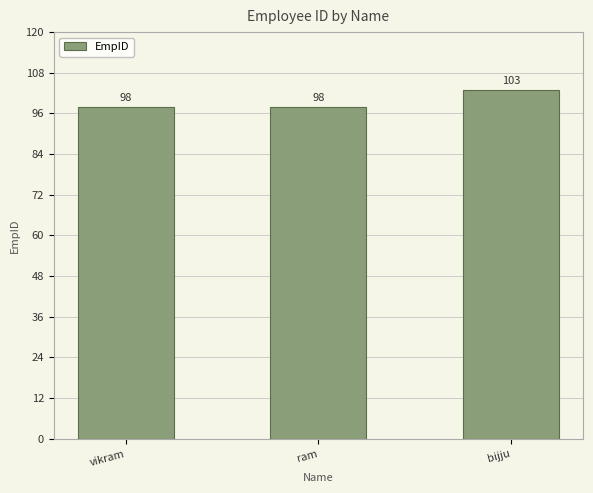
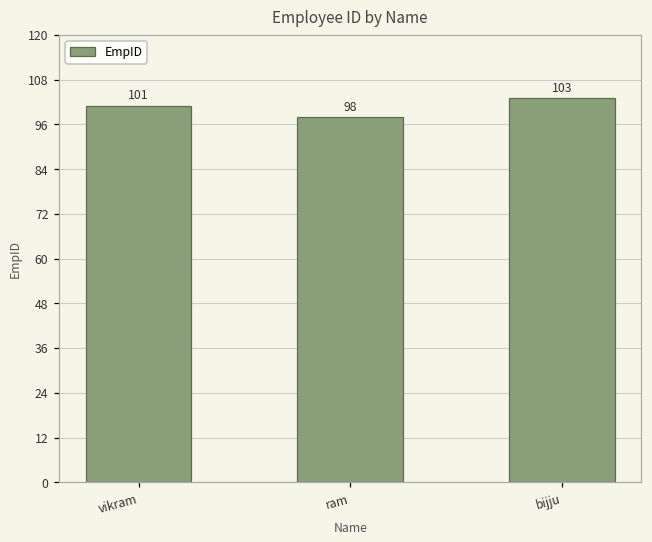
vikram: 98 -> 101
